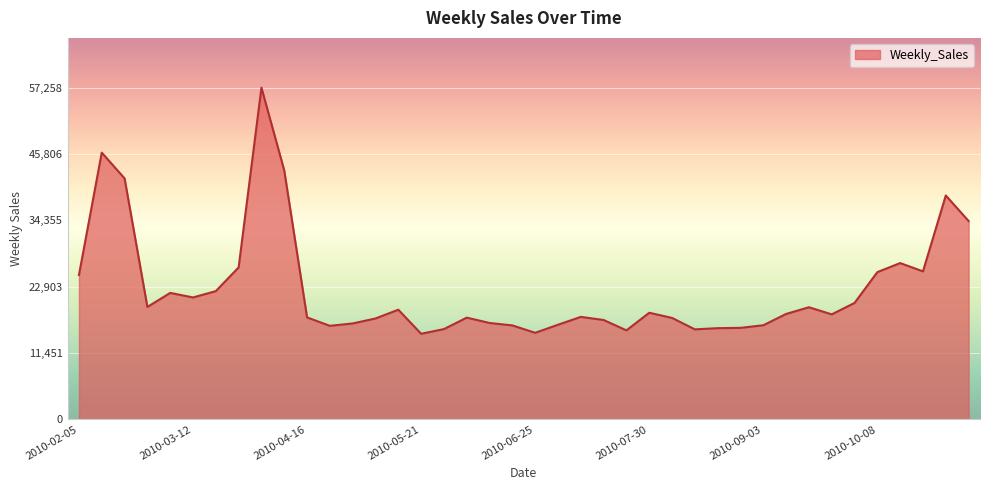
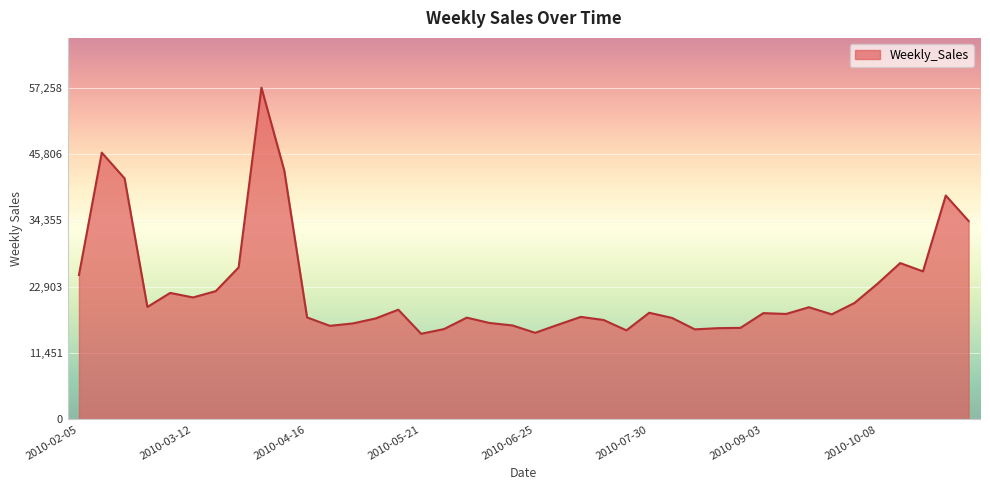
2010-09-03: 16,000 -> 18,000
2010-10-08: 25,000 -> 23,000
